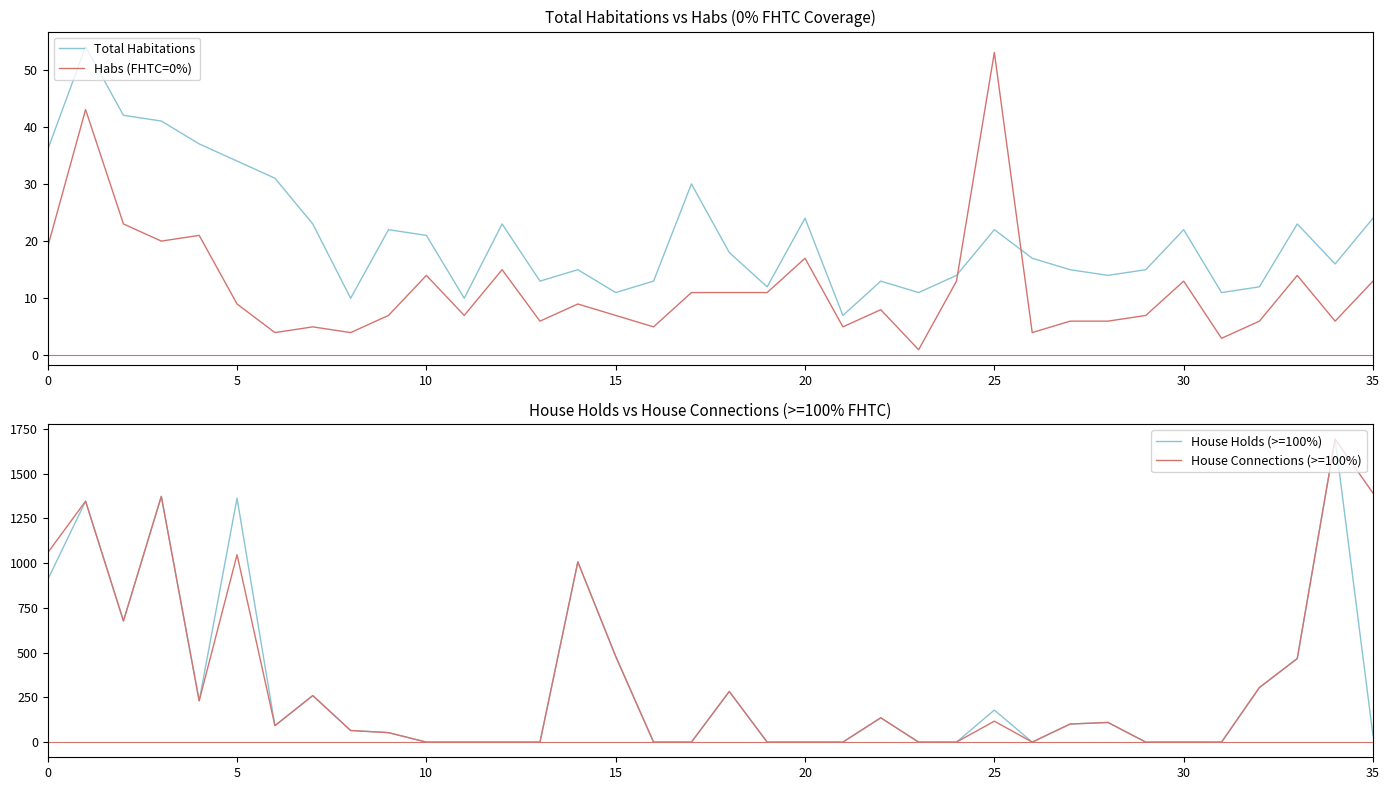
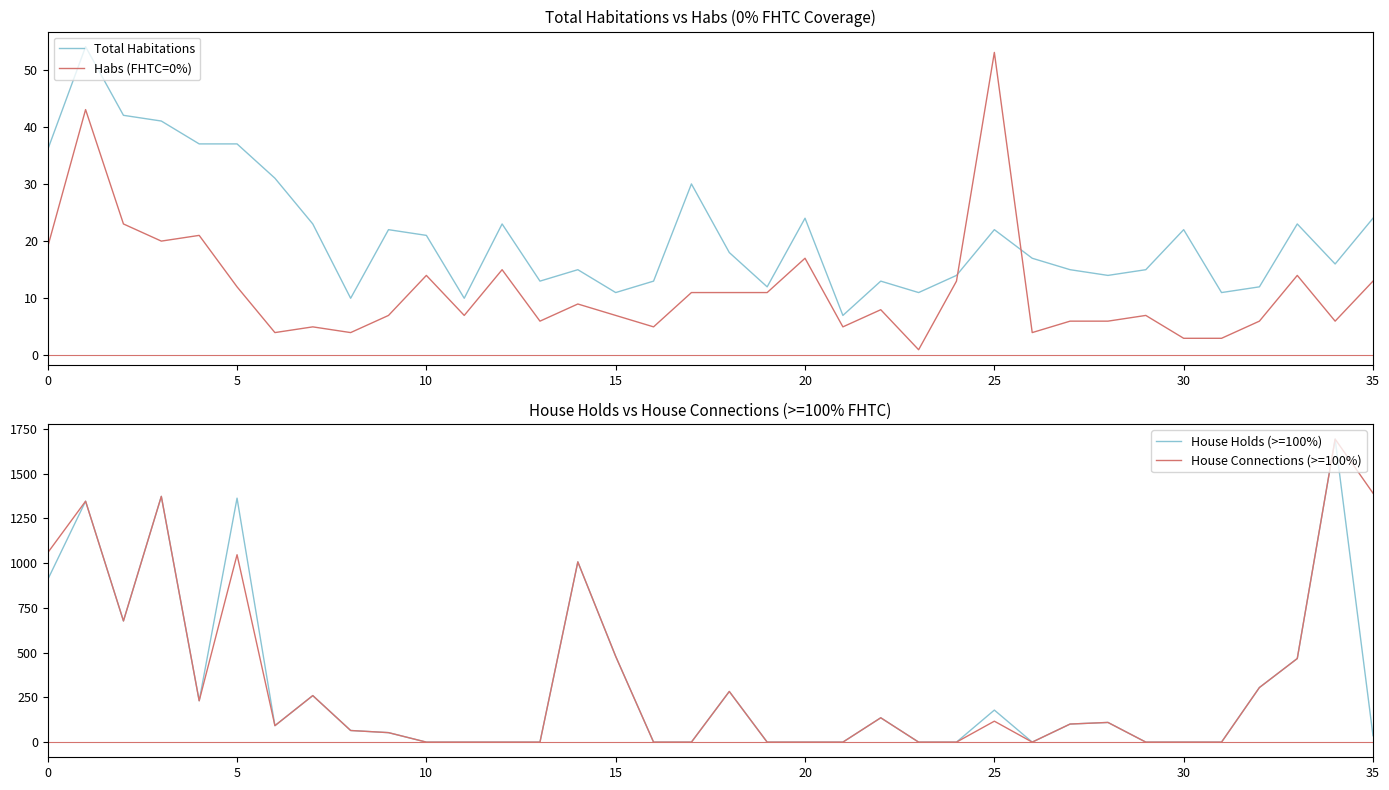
Total Habitations vs Habs (0% FHTC Coverage), Total Habitations, 5: 34 -> 37
Total Habitations vs Habs (0% FHTC Coverage), Habs (FHTC=0%), 5: 9 -> 12
Total Habitations vs Habs (0% FHTC Coverage), Habs (FHTC=0%), 30: 13 -> 3
